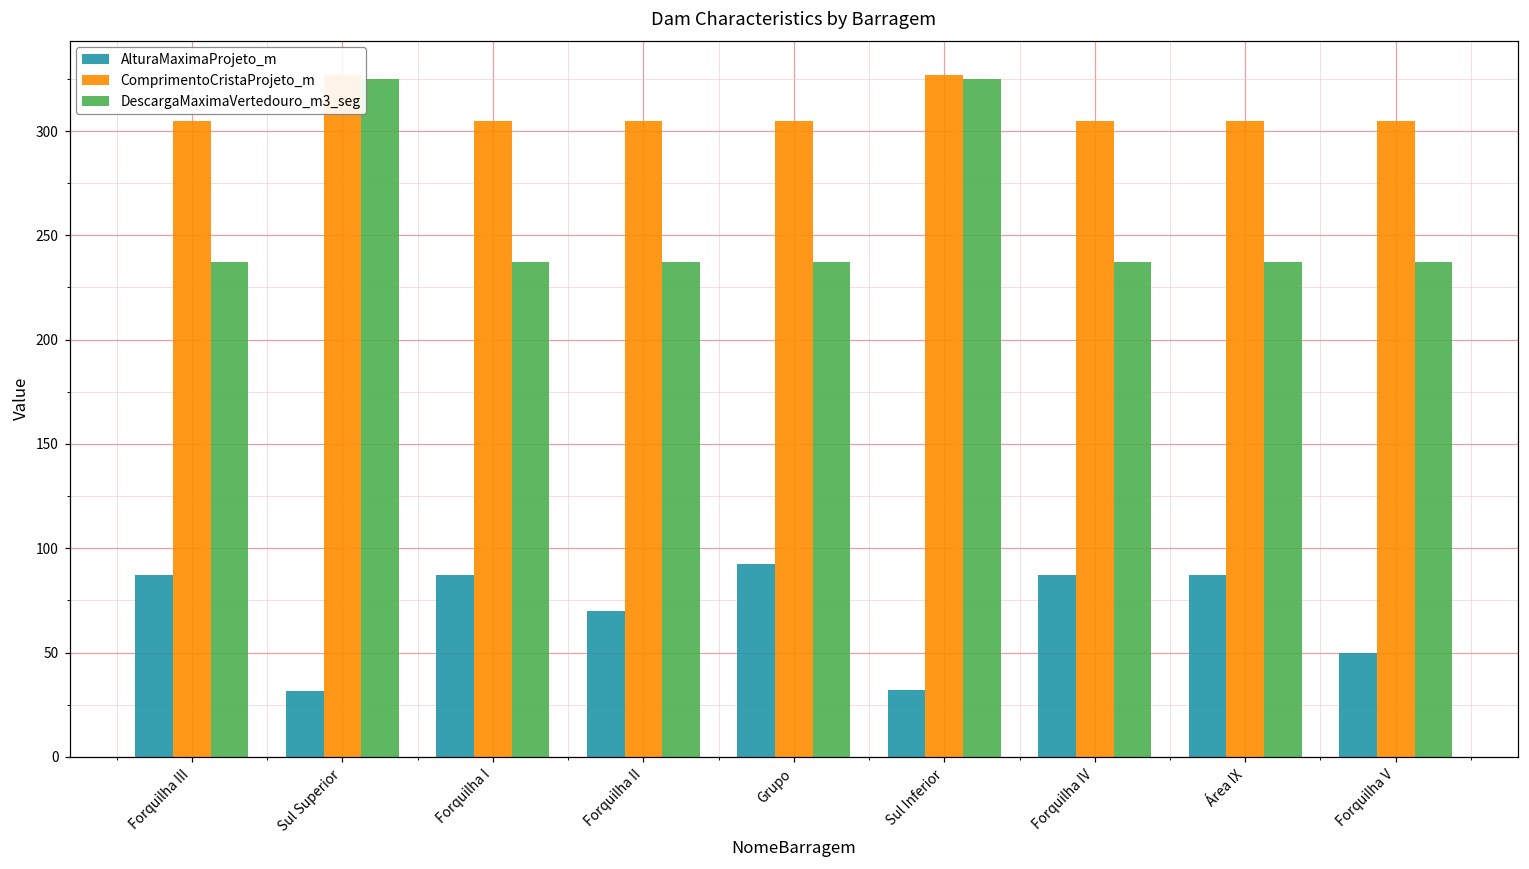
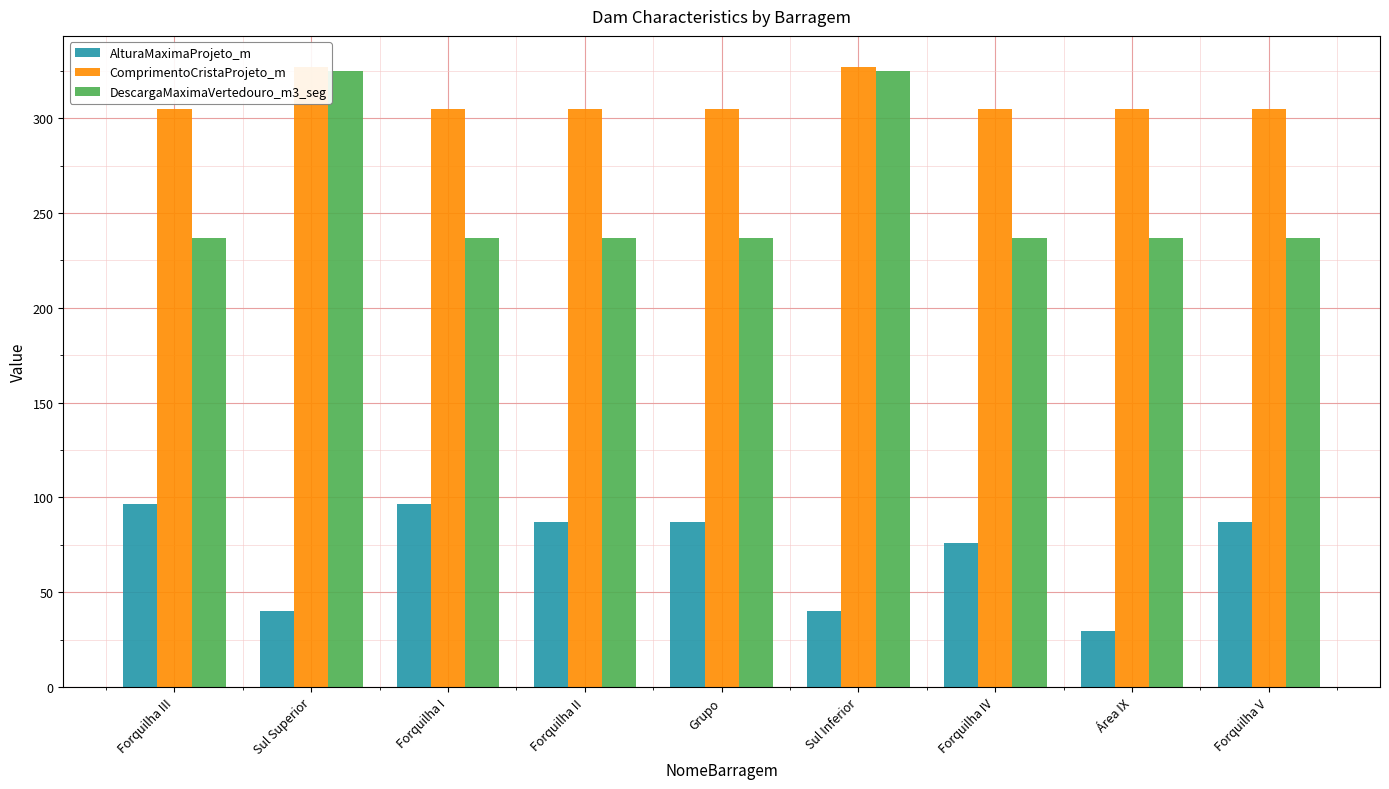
AlturaMaximaProjeto_m, Forquilha III: 87 -> 97
AlturaMaximaProjeto_m, Sul Superior: 31 -> 40
AlturaMaximaProjeto_m, Forquilha I: 87 -> 97
AlturaMaximaProjeto_m, Forquilha II: 70 -> 87
AlturaMaximaProjeto_m, Grupo: 93 -> 87
AlturaMaximaProjeto_m, Sul Inferior: 32 -> 40
AlturaMaximaProjeto_m, Forquilha IV: 87 -> 76
AlturaMaximaProjeto_m, Área IX: 87 -> 30
AlturaMaximaProjeto_m, Forquilha V: 50 -> 87
